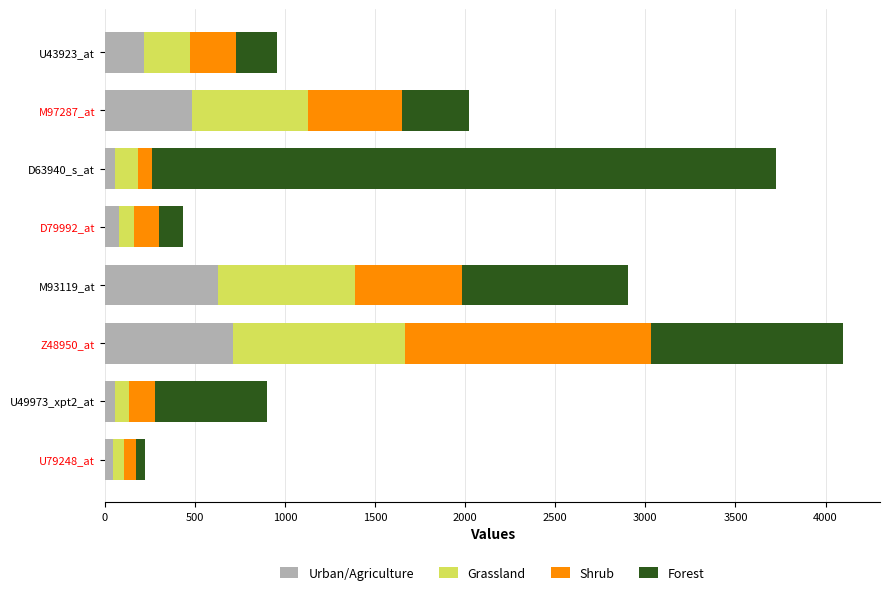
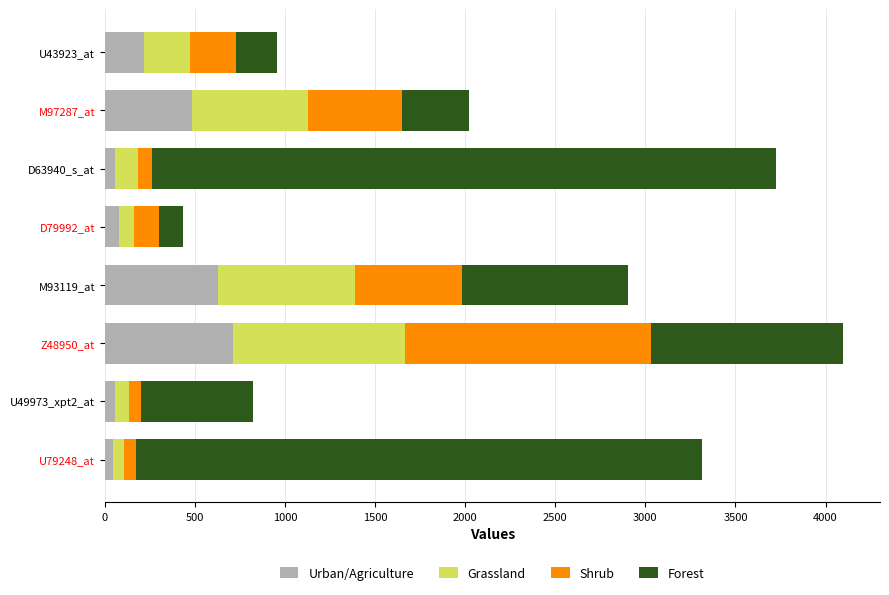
Shrub, U49973_xpt2_at: 150 -> 70
Forest, U79248_at: 50 -> 3140
